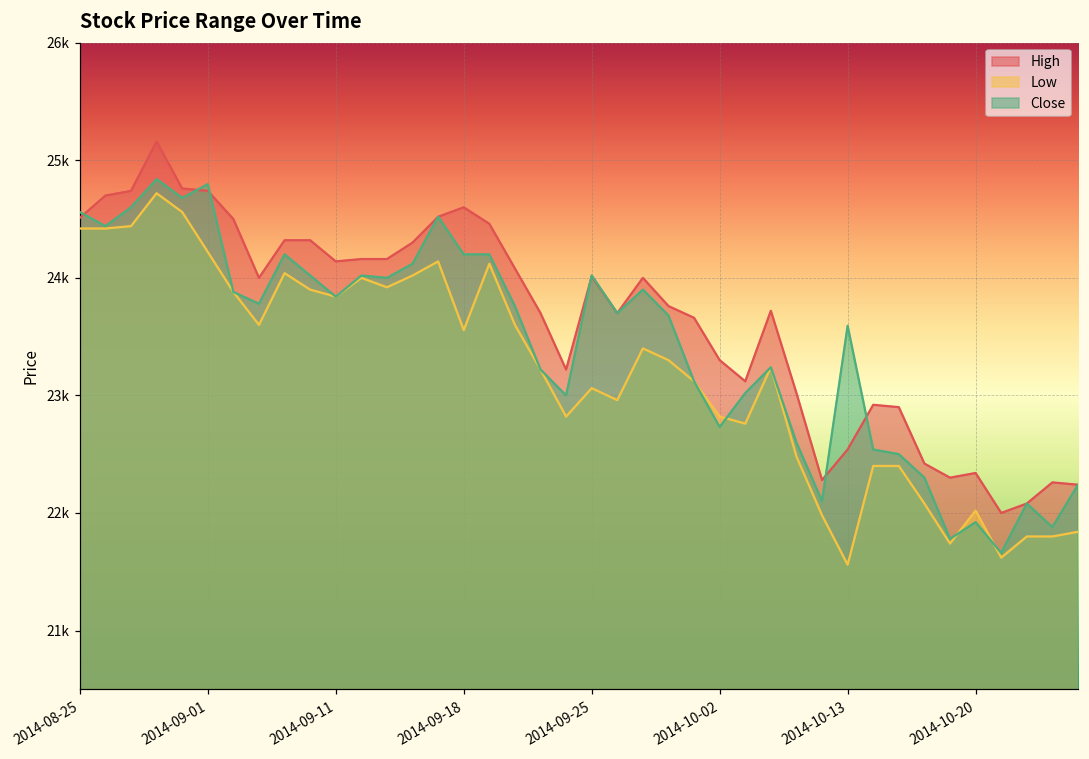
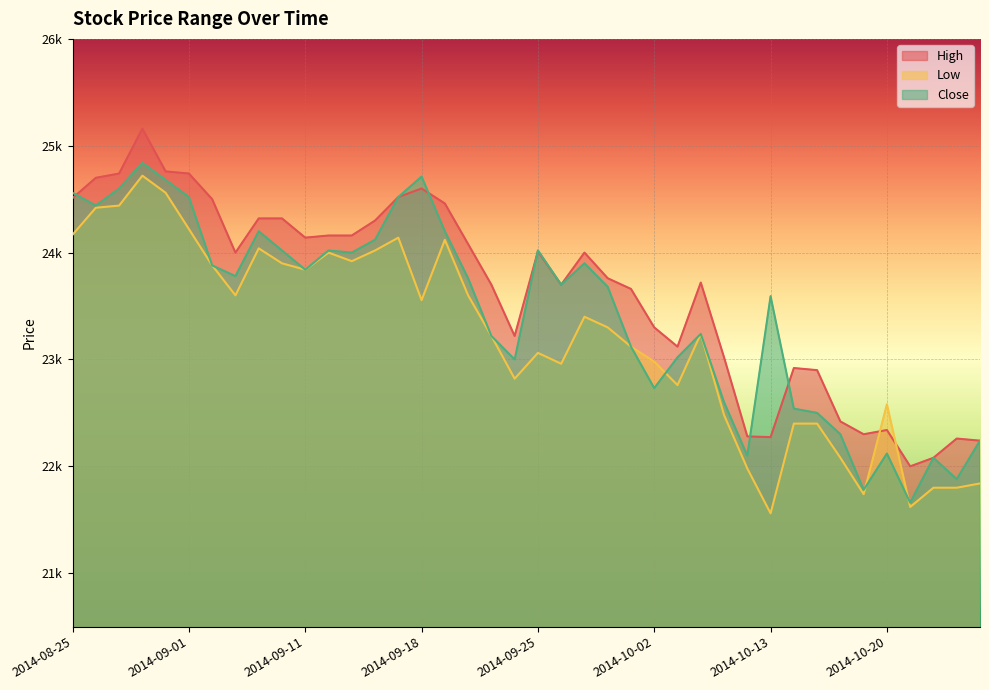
Low, 2014-08-25: 24420 -> 24170
Close, 2014-09-01: 24800 -> 24520
Close, 2014-09-18: 24200 -> 24710
Low, 2014-10-02: 22820 -> 22980
High, 2014-10-13: 22540 -> 22270
Low, 2014-10-20: 22020 -> 22580
Close, 2014-10-20: 21920 -> 22120
